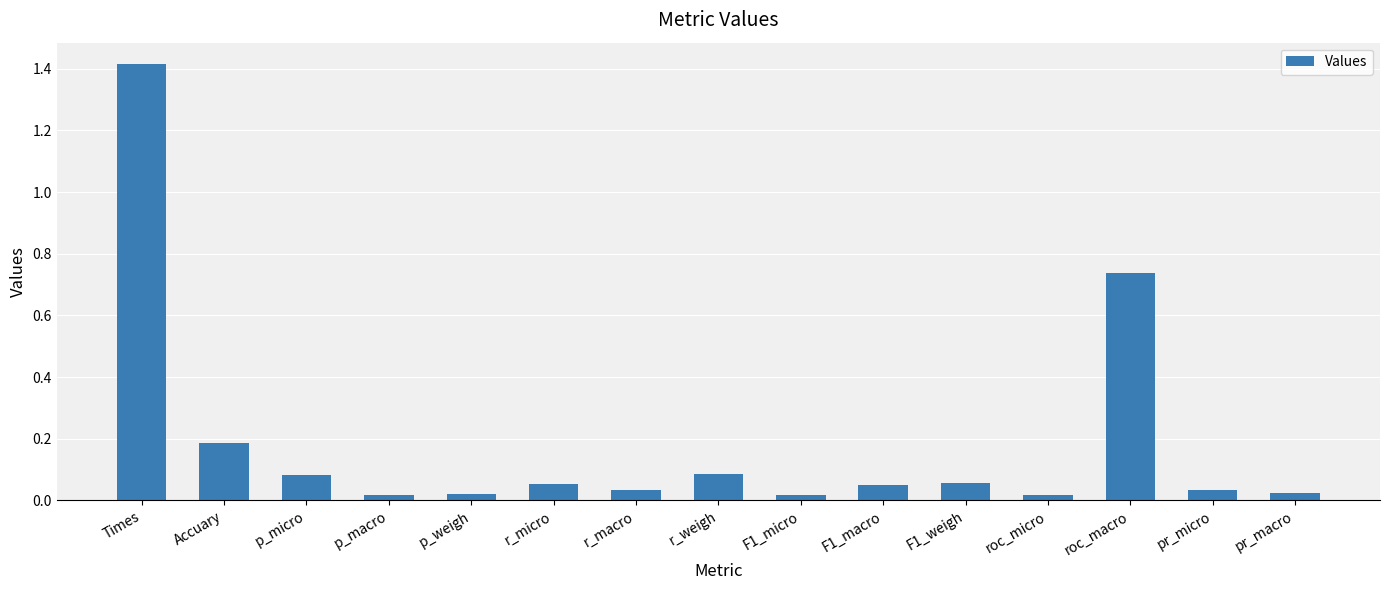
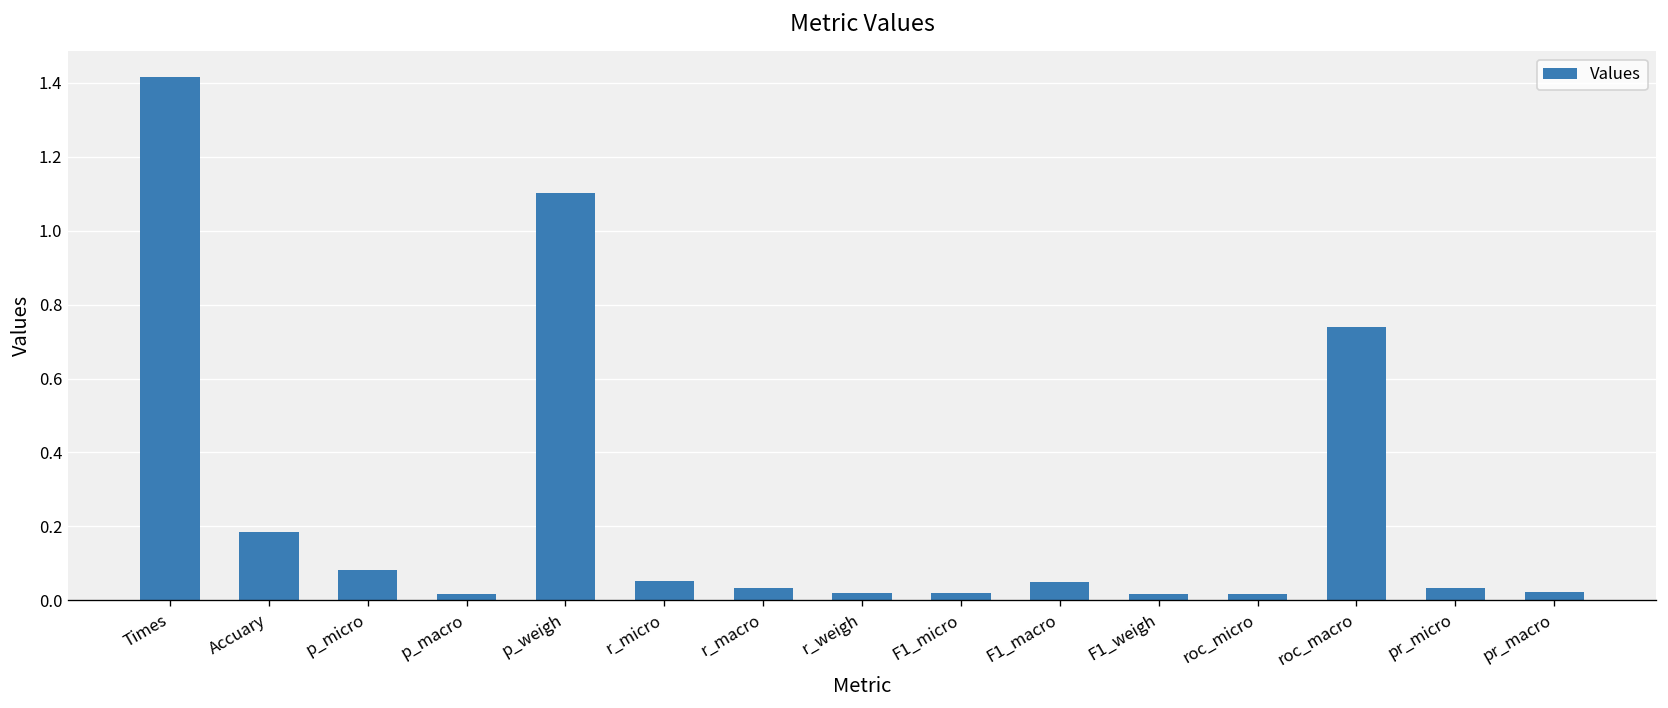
p_weigh: 0.02 -> 1.10
r_weigh: 0.09 -> 0.02
F1_weigh: 0.06 -> 0.02
